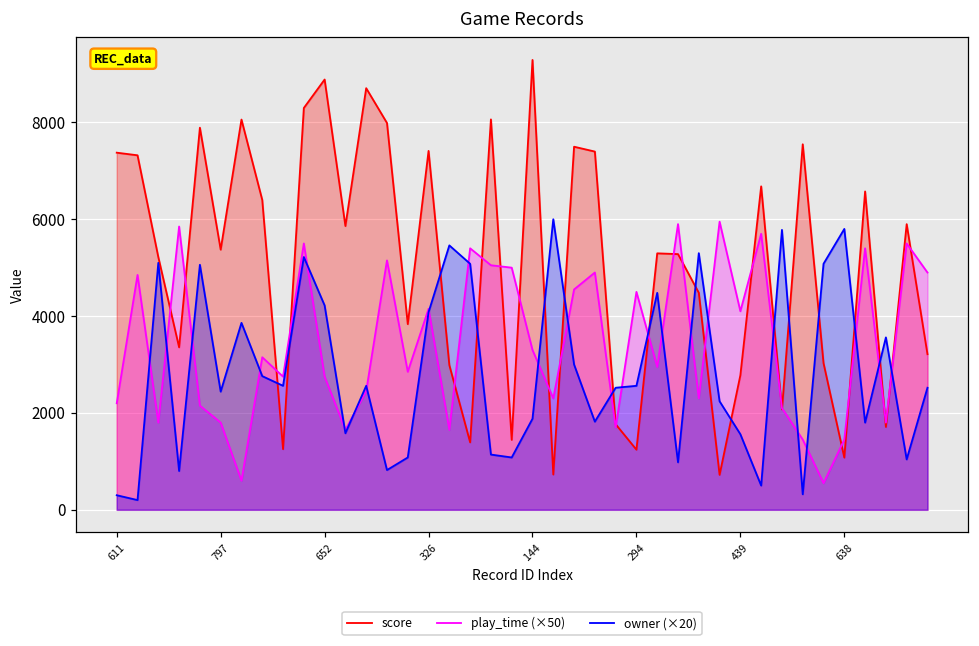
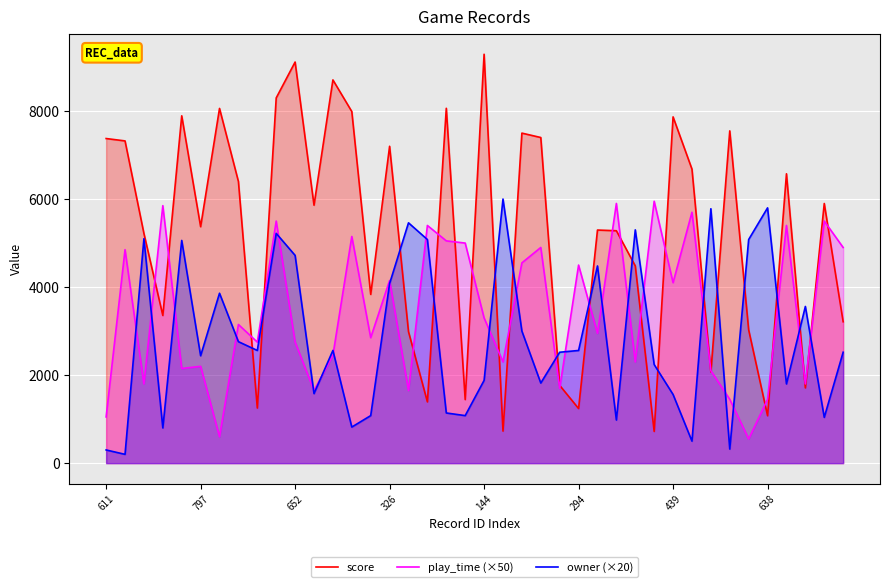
play_time (×50), 611: 2200 -> 1100
play_time (×50), 797: 1800 -> 2200
score, 652: 8900 -> 9100
owner (×20), 652: 4200 -> 4700
score, 326: 7400 -> 7200
score, 439: 2800 -> 7900
